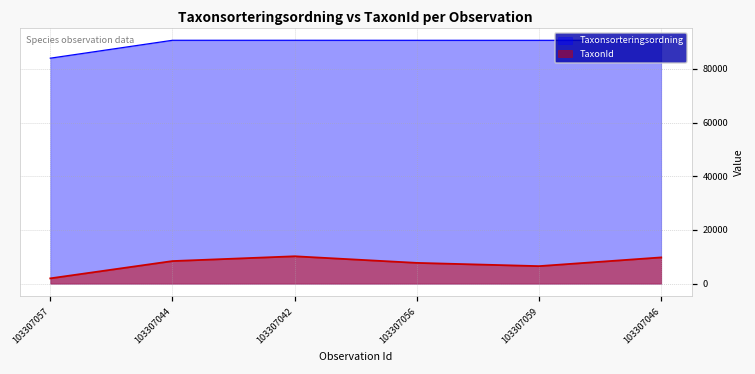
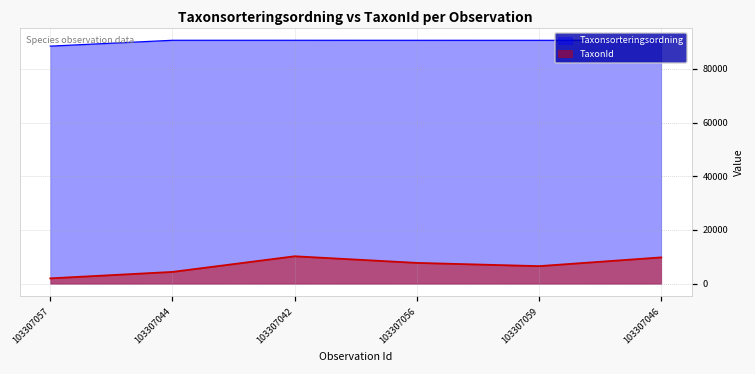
Taxonsorteringsordning, 103307057: 84000 -> 88000
TaxonId, 103307044: 8000 -> 4000
